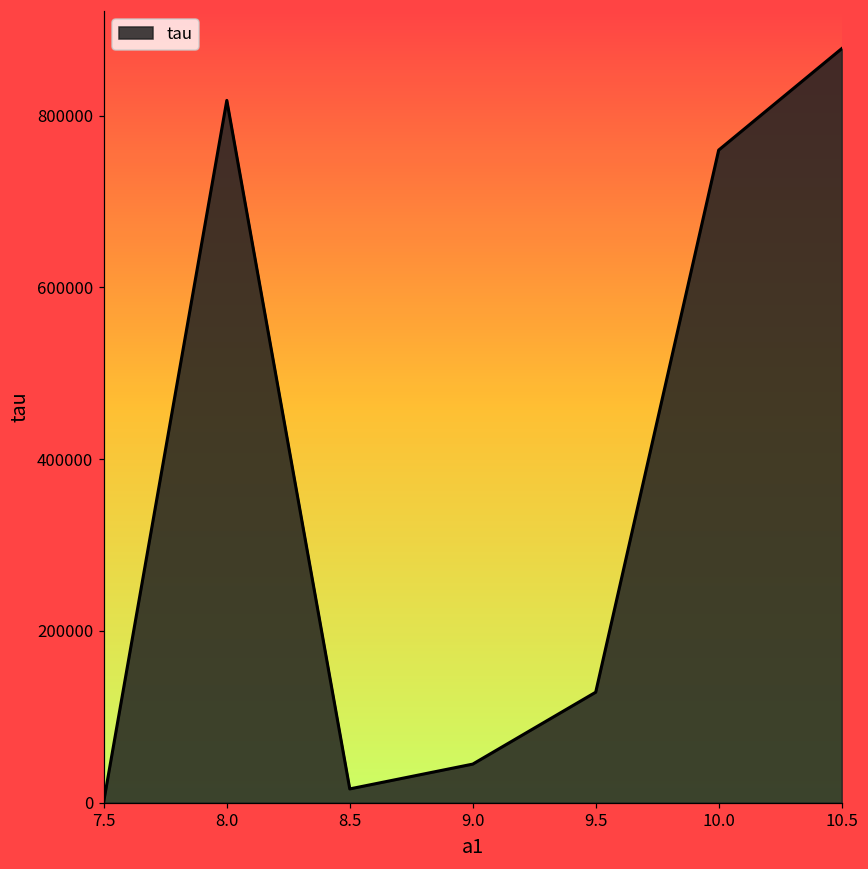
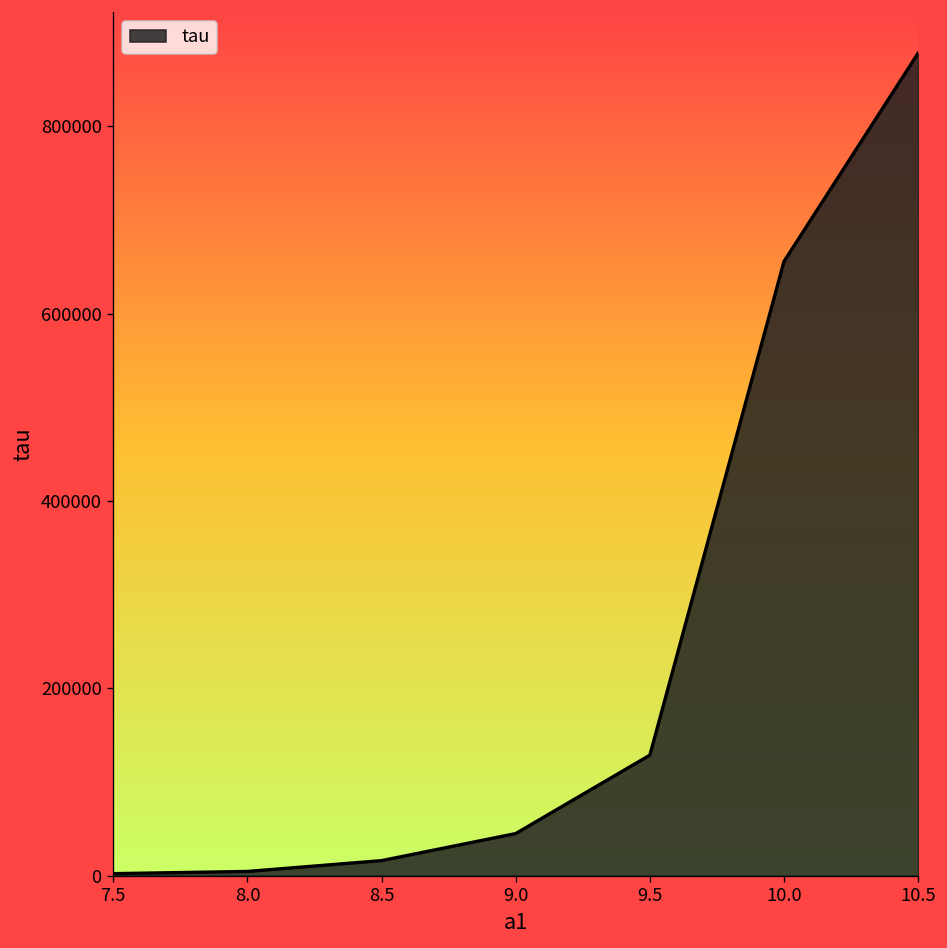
8.0: 820000 -> 0
10.0: 760000 -> 660000
